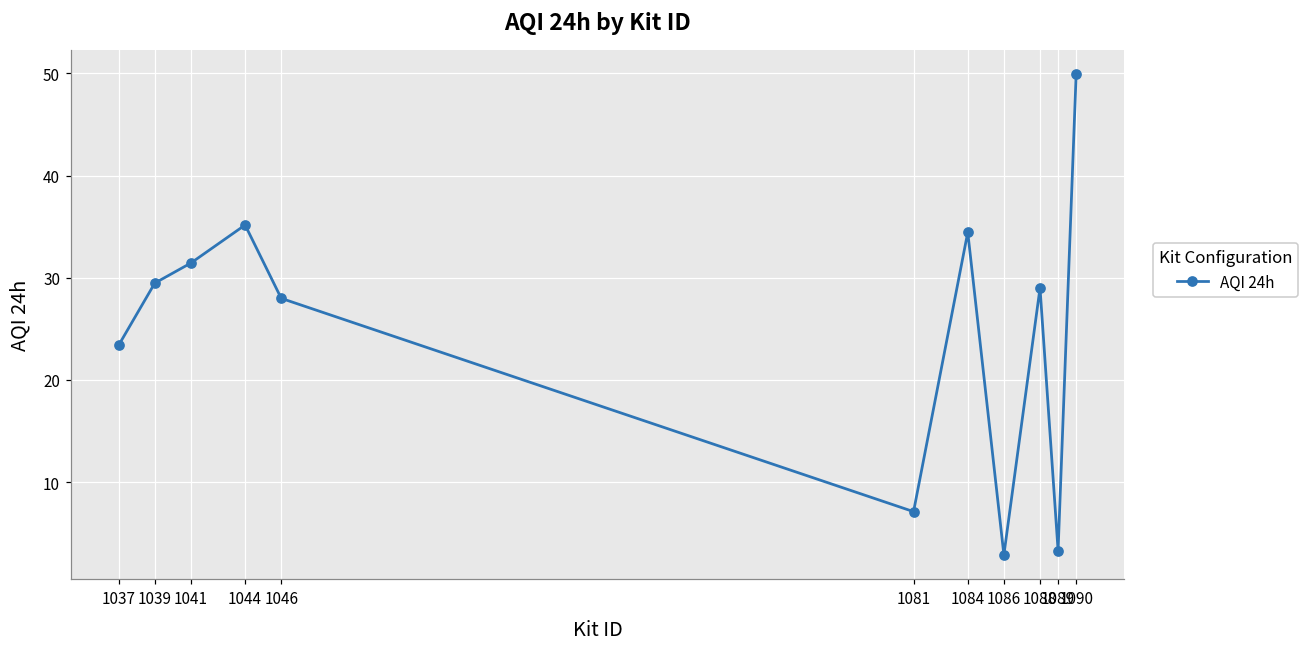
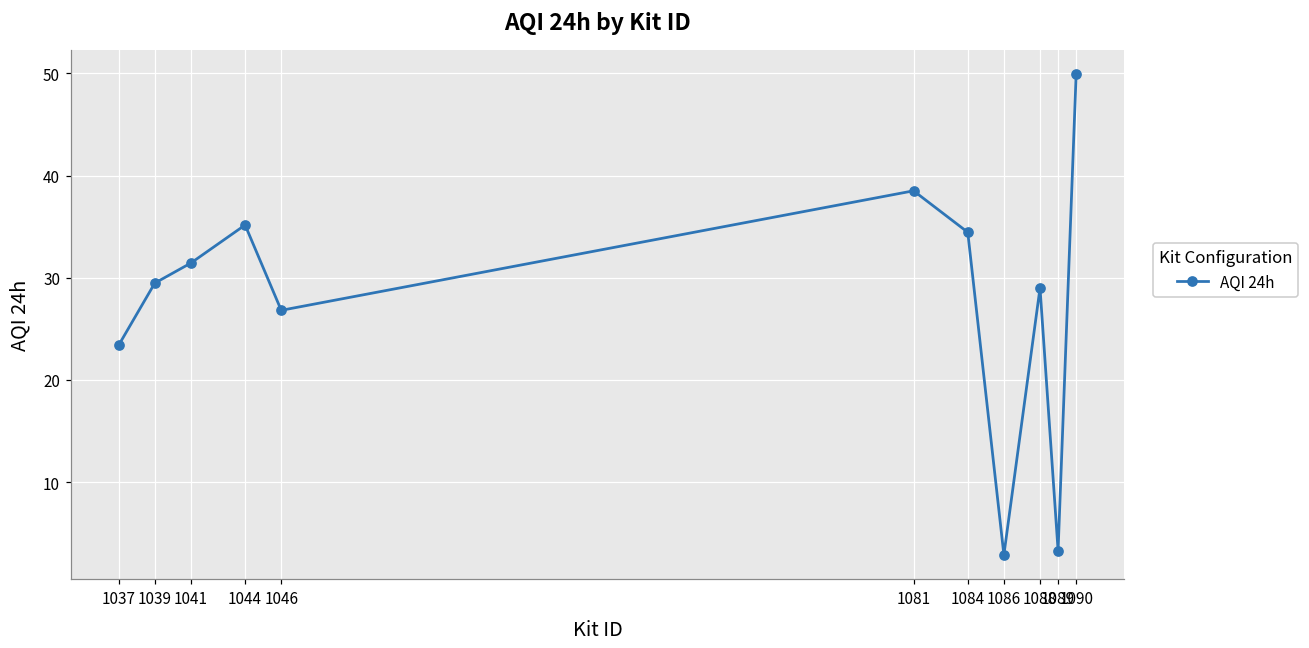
1046: 28 -> 27
1081: 7 -> 39
